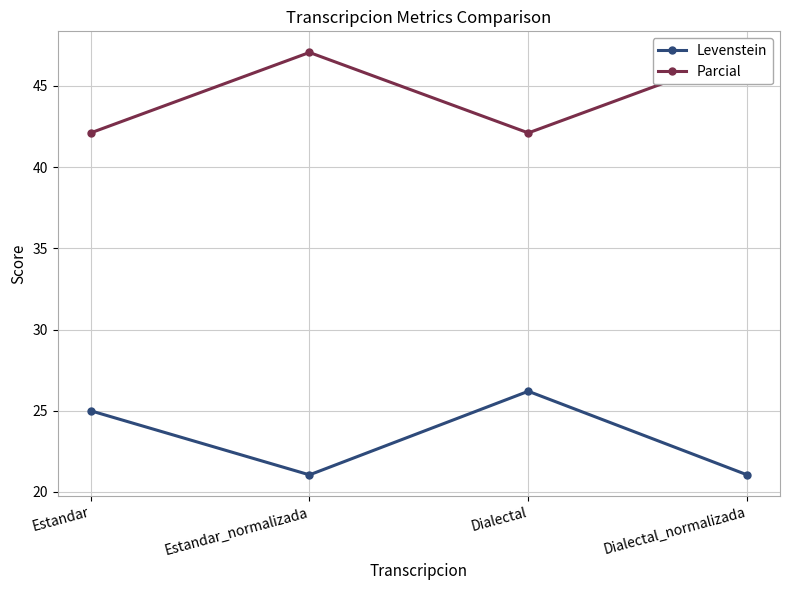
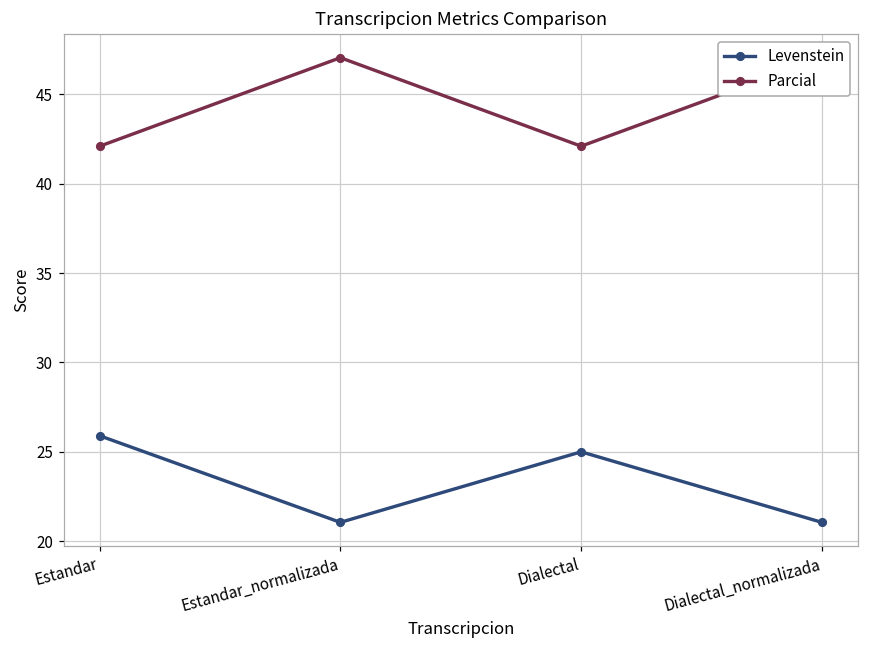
Levenstein, Estandar: 25.0 -> 25.9
Levenstein, Dialectal: 26.2 -> 25.0
